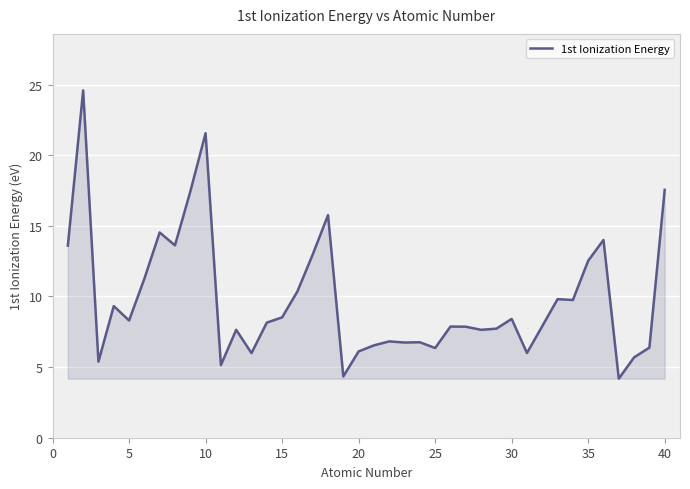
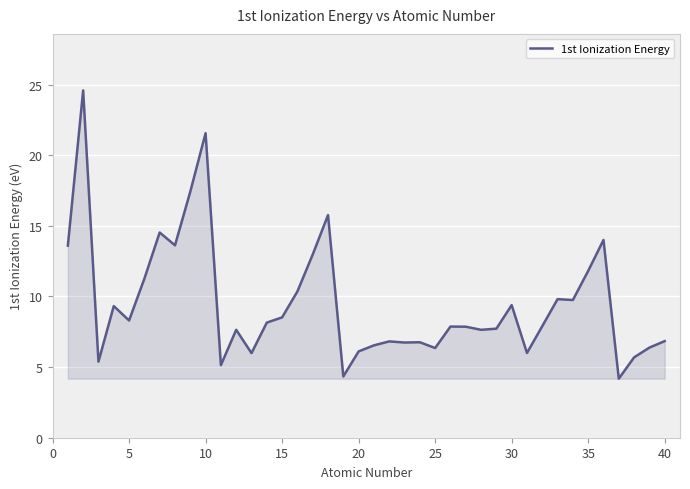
30: 8.4 -> 9.4
35: 12.5 -> 11.8
40: 17.6 -> 6.8
